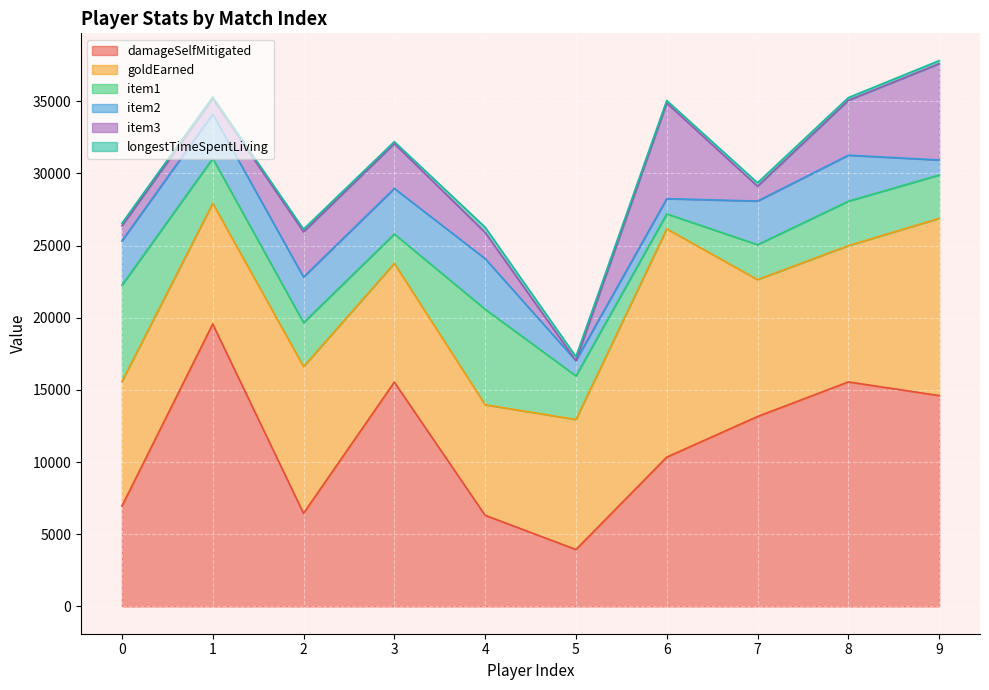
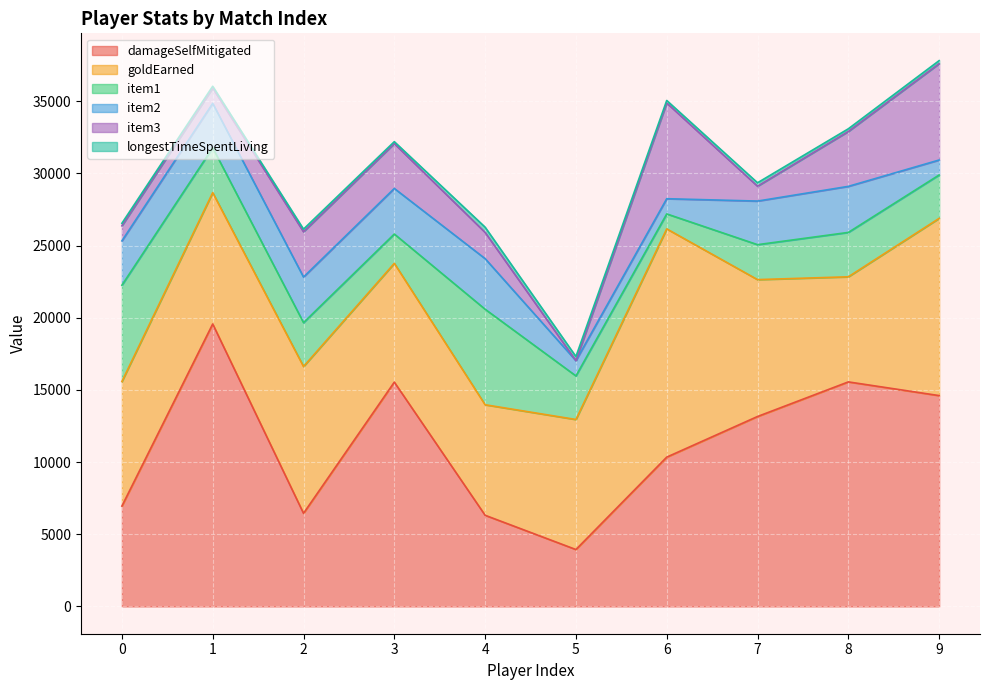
goldEarned, 1: 8400 -> 9100
goldEarned, 8: 9400 -> 7300
